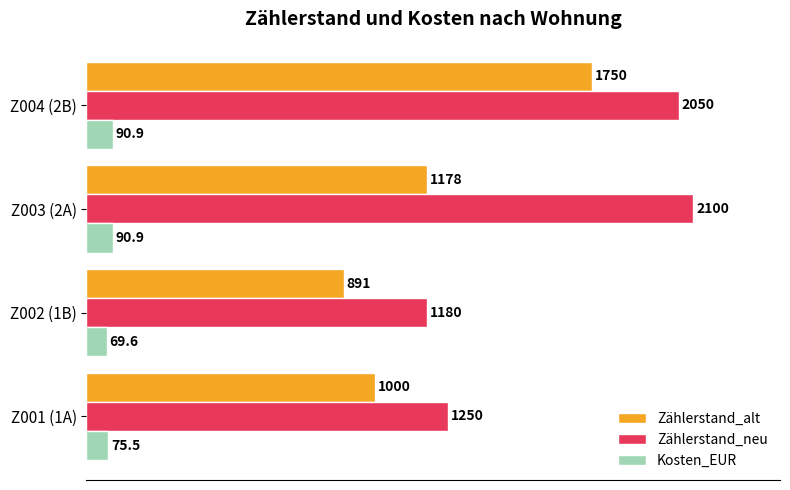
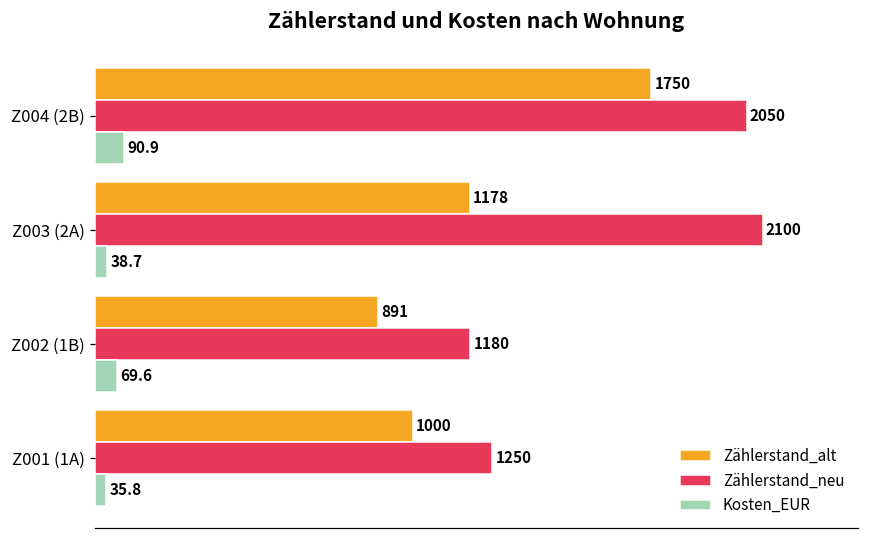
Kosten_EUR, Z003 (2A): 90.9 -> 38.7
Kosten_EUR, Z001 (1A): 75.5 -> 35.8
